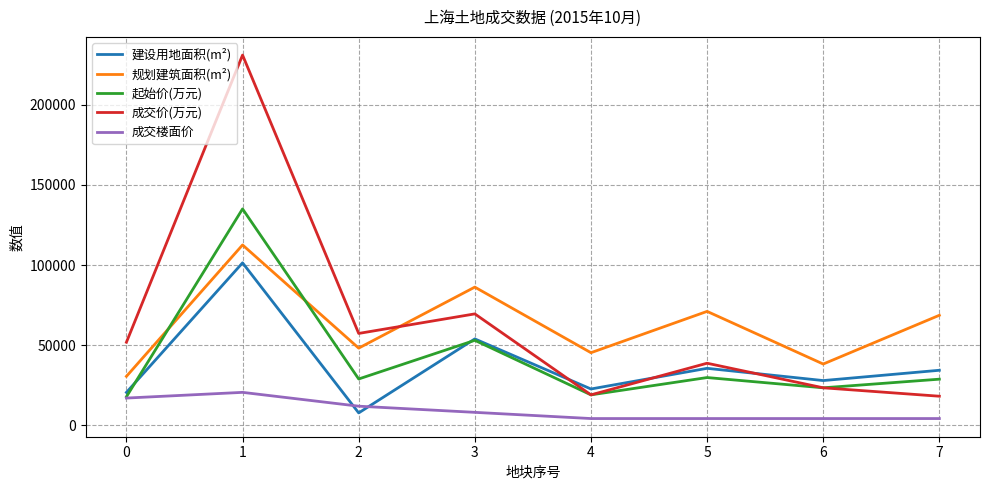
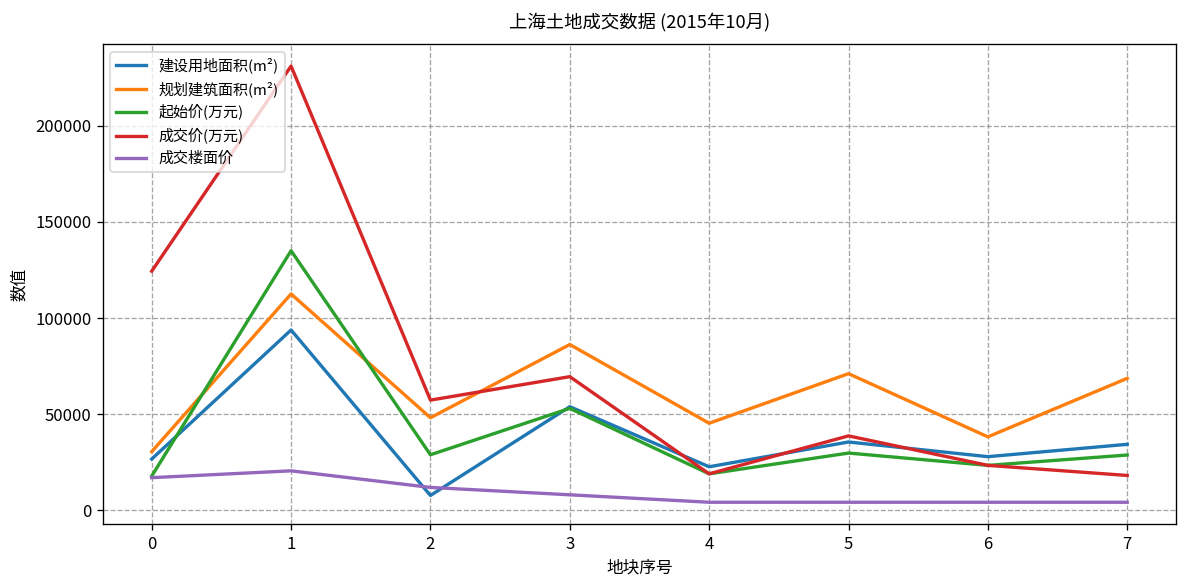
建设用地面积(m²), 0: 21000 -> 27000
成交价(万元), 0: 52000 -> 124000
建设用地面积(m²), 1: 101000 -> 94000
